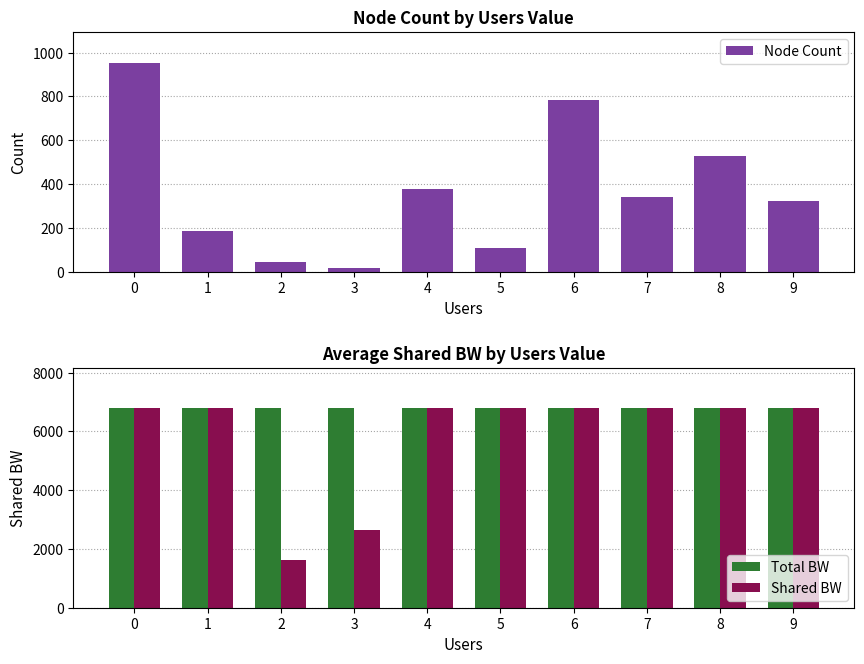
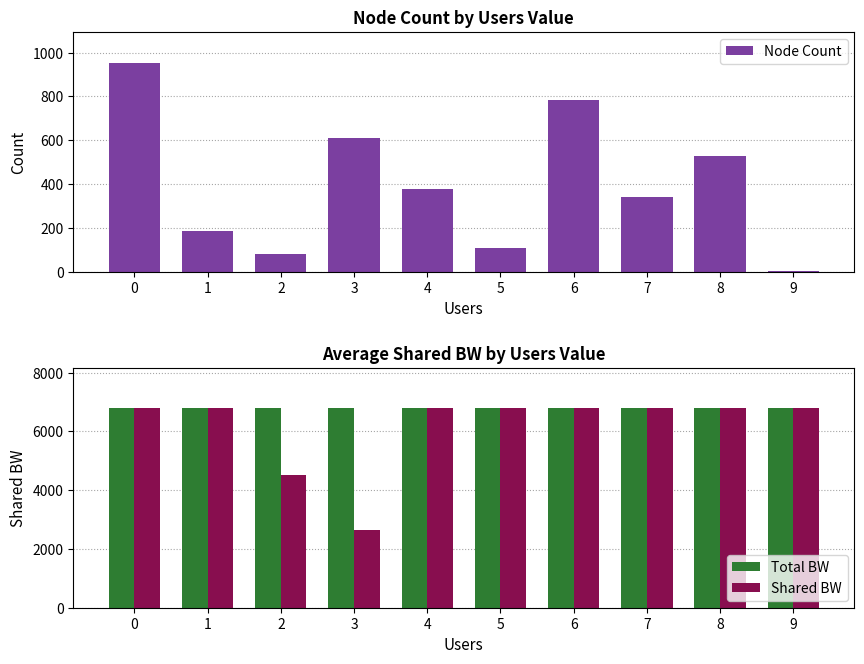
Node Count by Users Value, 2: 50 -> 80
Node Count by Users Value, 3: 20 -> 610
Node Count by Users Value, 9: 320 -> 0
Average Shared BW by Users Value, Shared BW, 2: 1600 -> 4500
